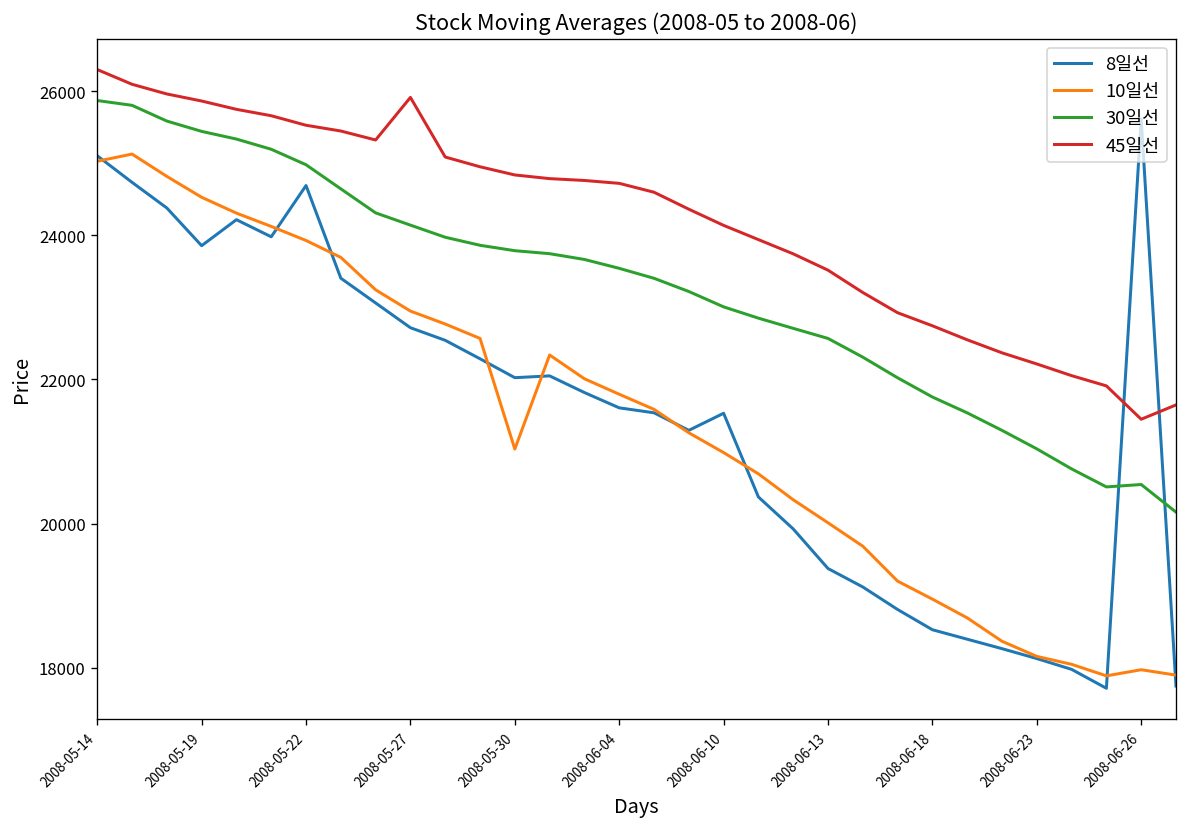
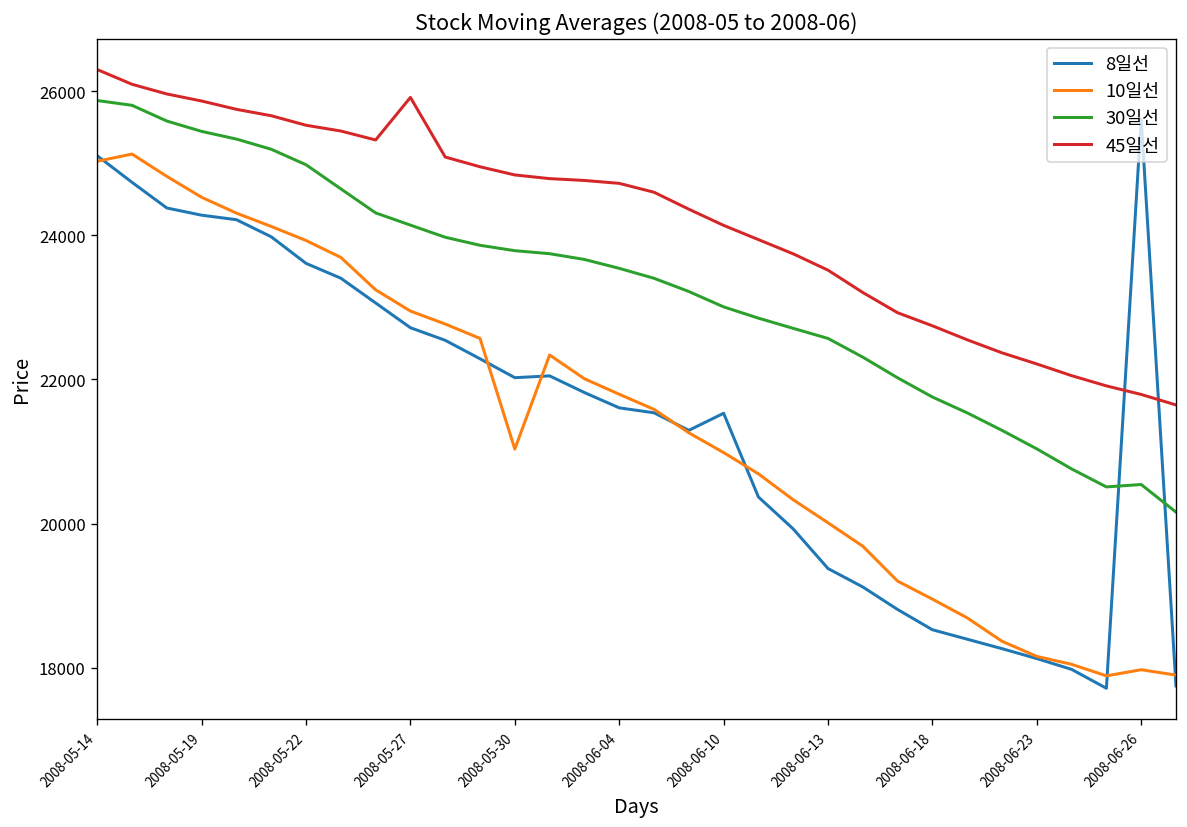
8일선, 2008-05-19: 23900 -> 24300
8일선, 2008-05-22: 24700 -> 23600
45일선, 2008-06-26: 21400 -> 21800
